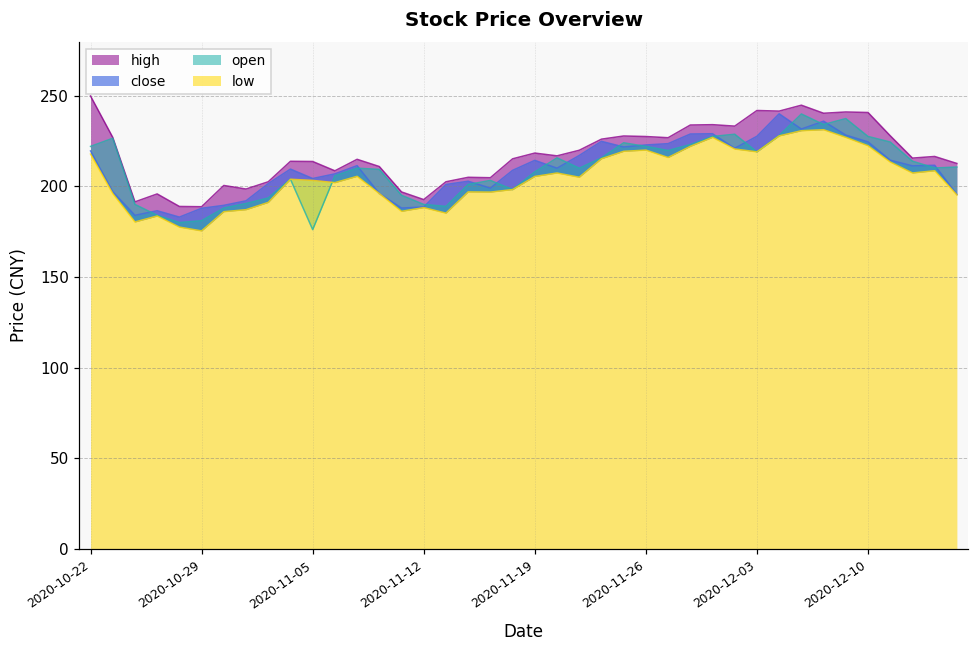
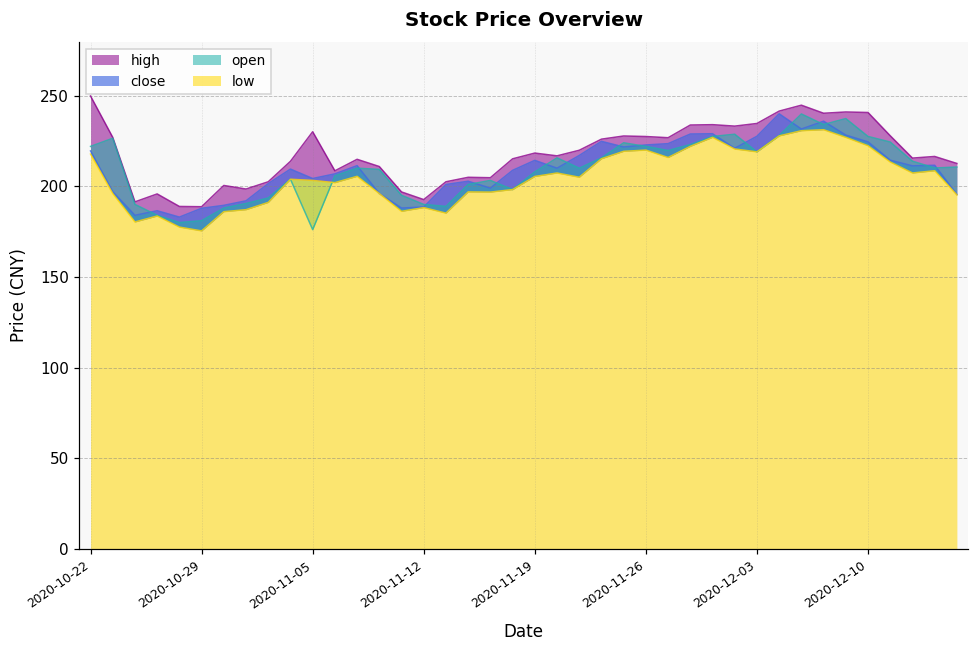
high, 2020-11-05: 214 -> 230
high, 2020-12-03: 242 -> 235
